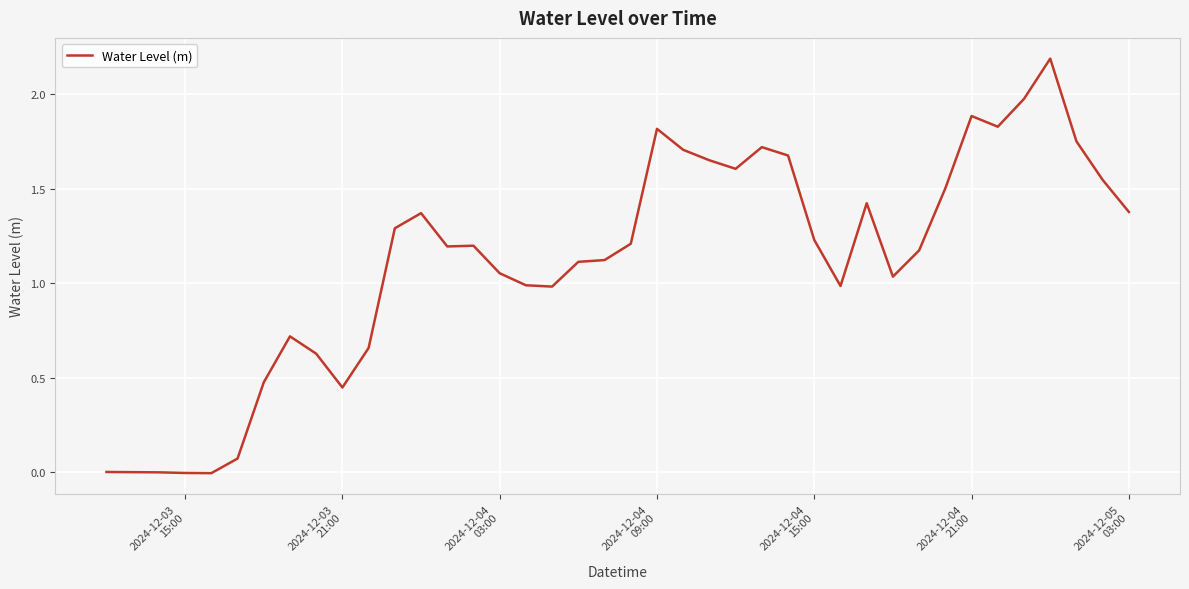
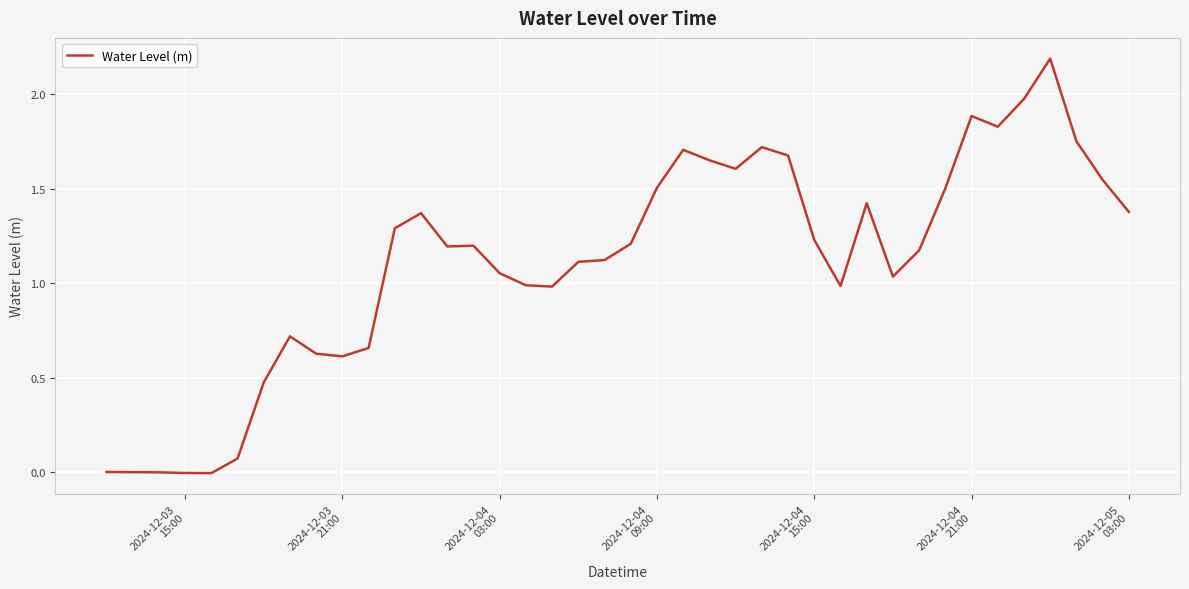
2024-12-03 21:00: 0.45 -> 0.61
2024-12-04 09:00: 1.82 -> 1.51
